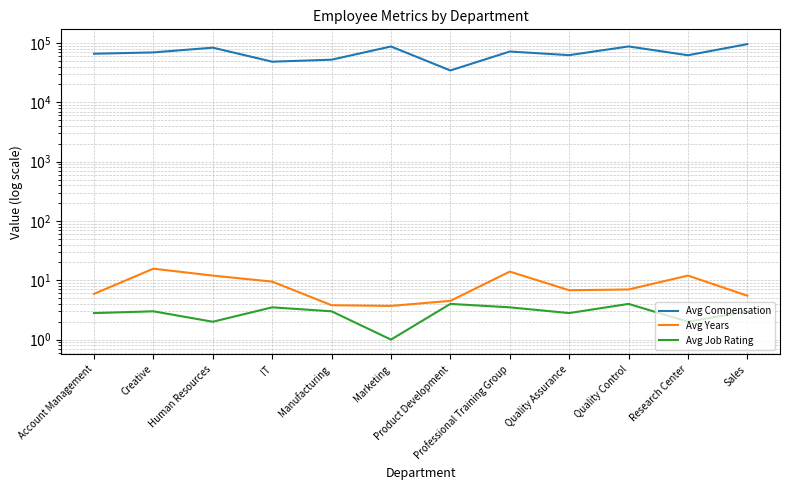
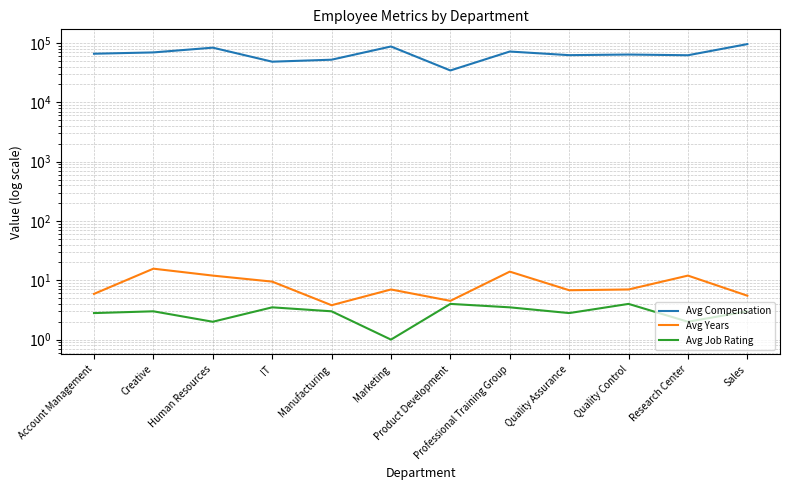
Avg Years, Marketing: 4 -> 7
Avg Compensation, Quality Control: 90000 -> 60000
